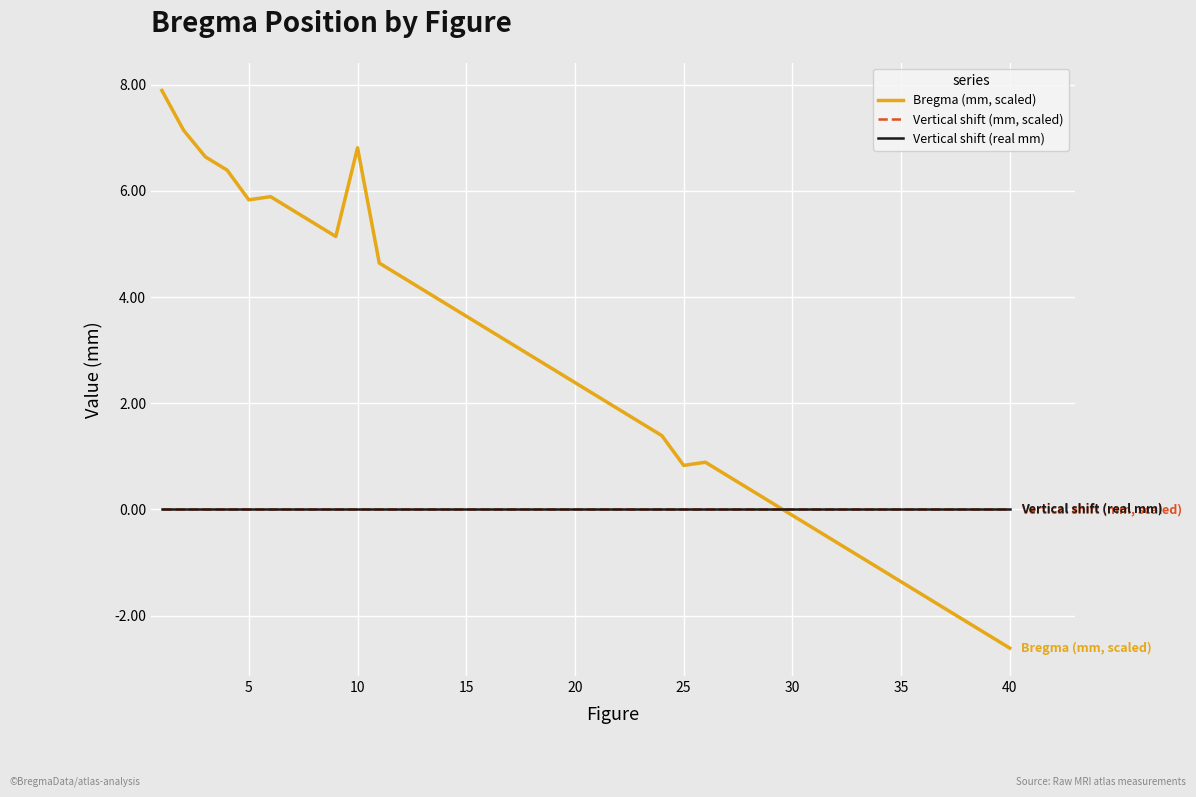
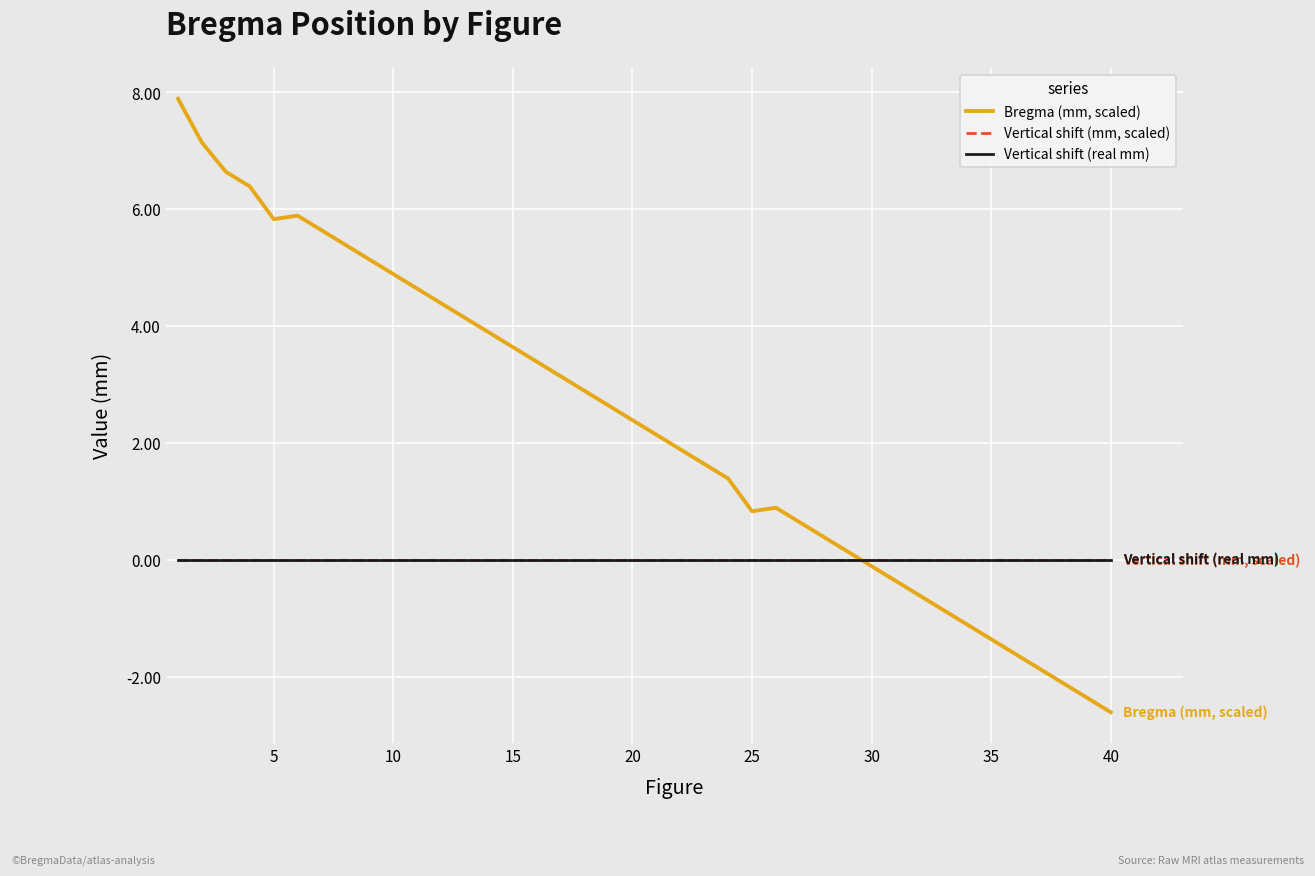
Bregma (mm, scaled), 10: 6.8 -> 4.9
